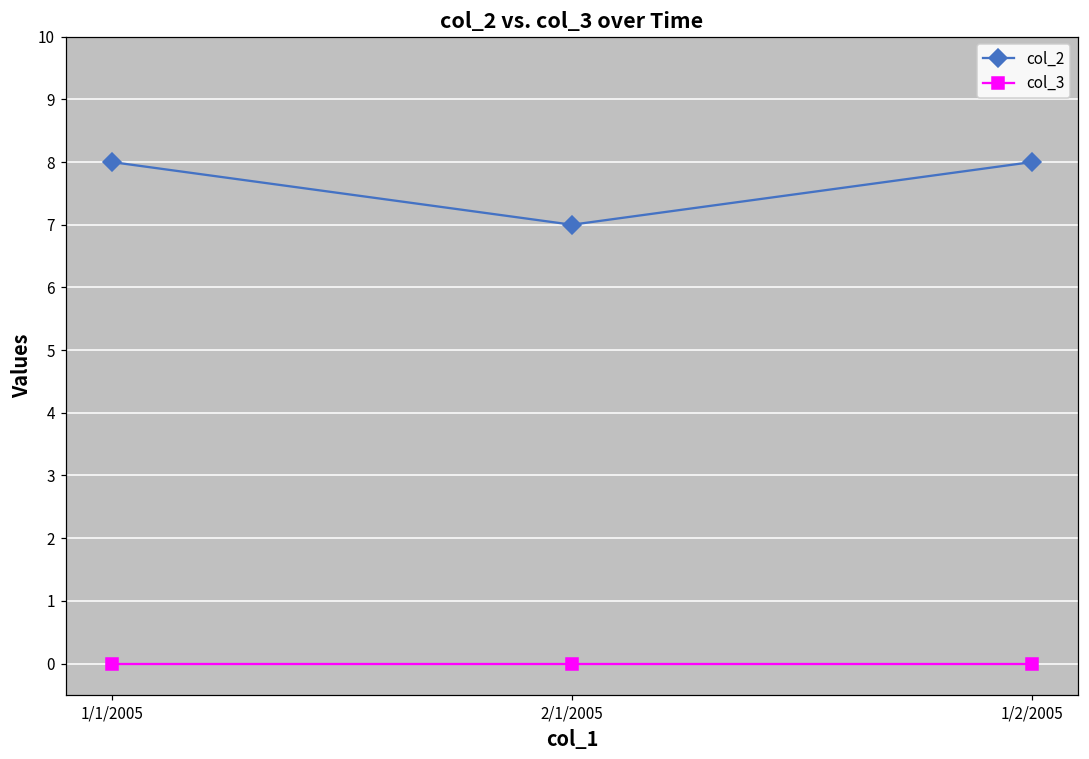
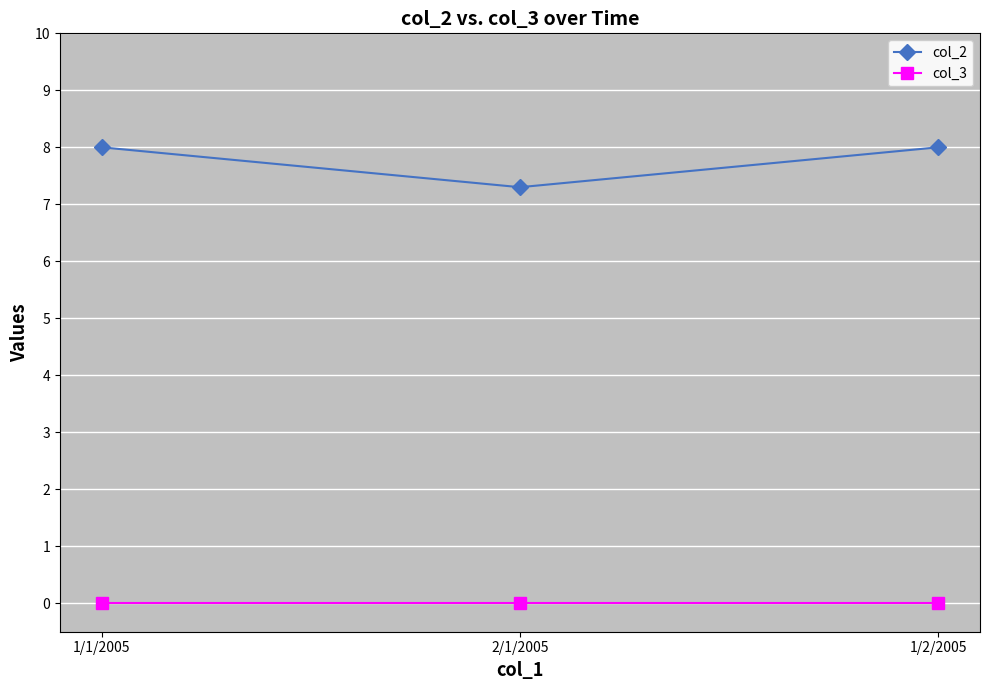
col_2, 2/1/2005: 7.0 -> 7.3
